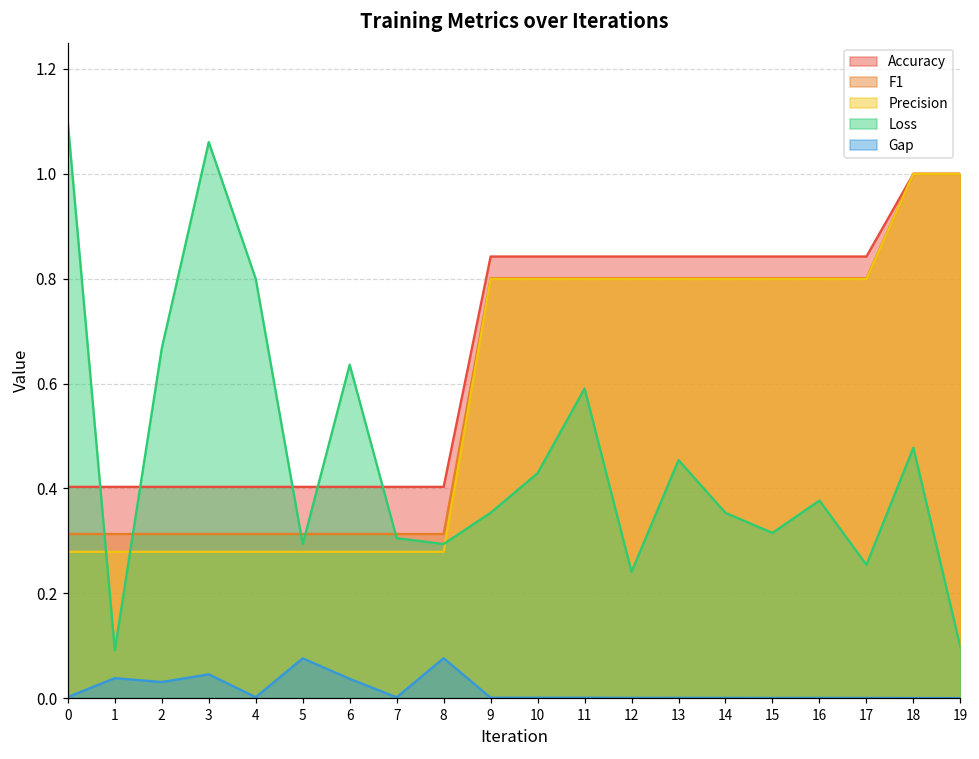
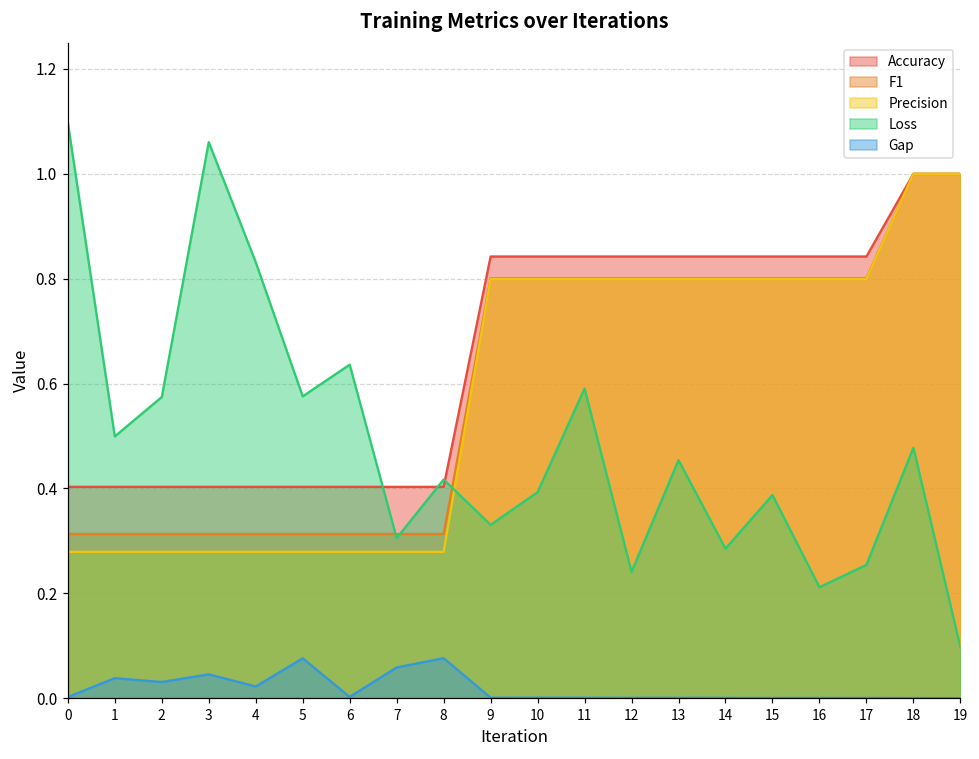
Loss, 1: 0.09 -> 0.50
Loss, 2: 0.67 -> 0.57
Loss, 4: 0.80 -> 0.83
Gap, 4: 0.00 -> 0.02
Loss, 5: 0.29 -> 0.58
Gap, 6: 0.04 -> 0.00
Gap, 7: 0.00 -> 0.06
Loss, 8: 0.29 -> 0.42
Loss, 9: 0.35 -> 0.33
Loss, 10: 0.43 -> 0.39
Loss, 14: 0.35 -> 0.29
Loss, 15: 0.32 -> 0.39
Loss, 16: 0.38 -> 0.21
